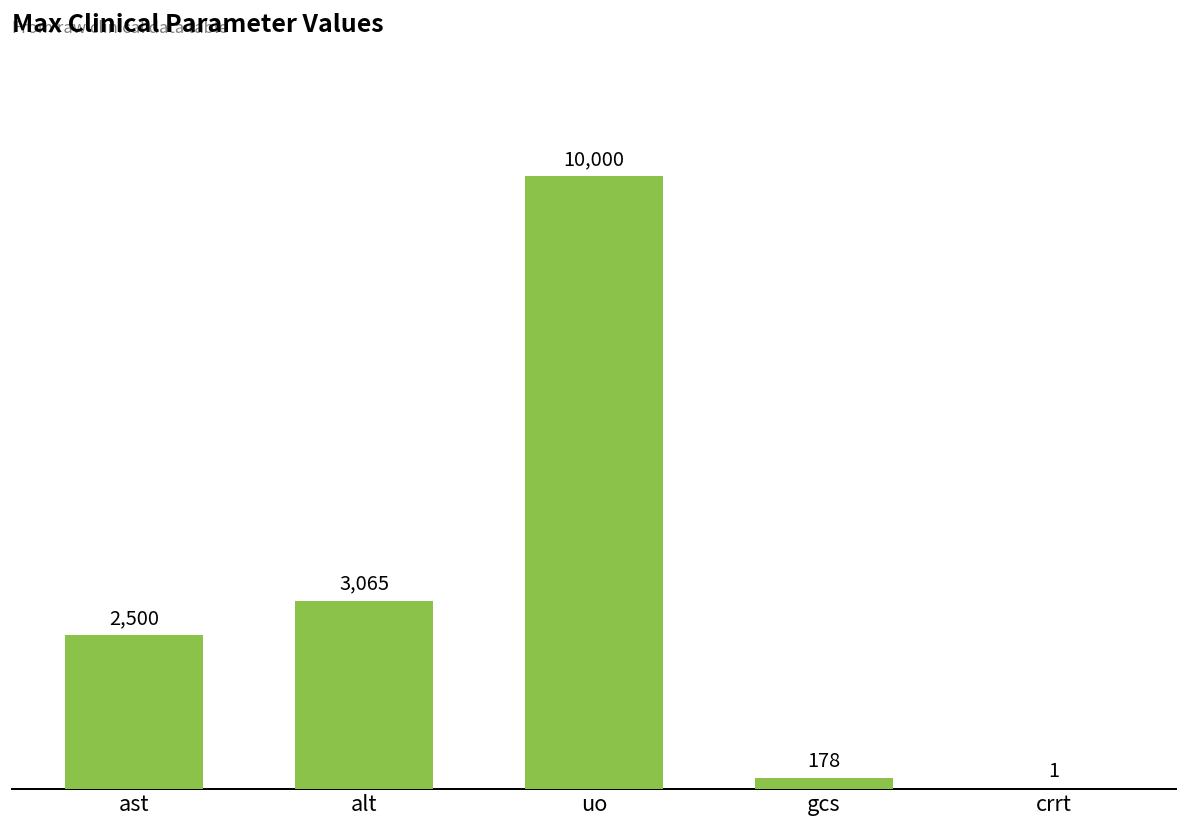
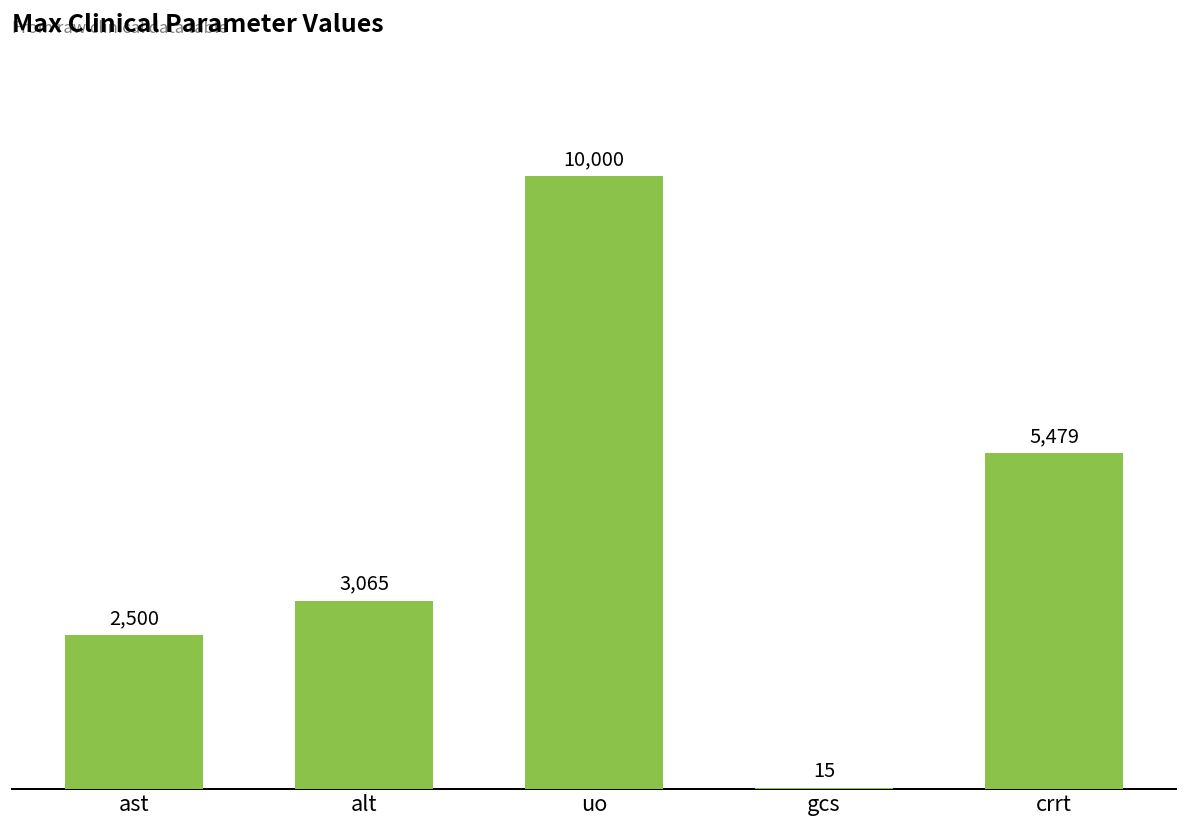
gcs: 178 -> 15
crrt: 1 -> 5,479
